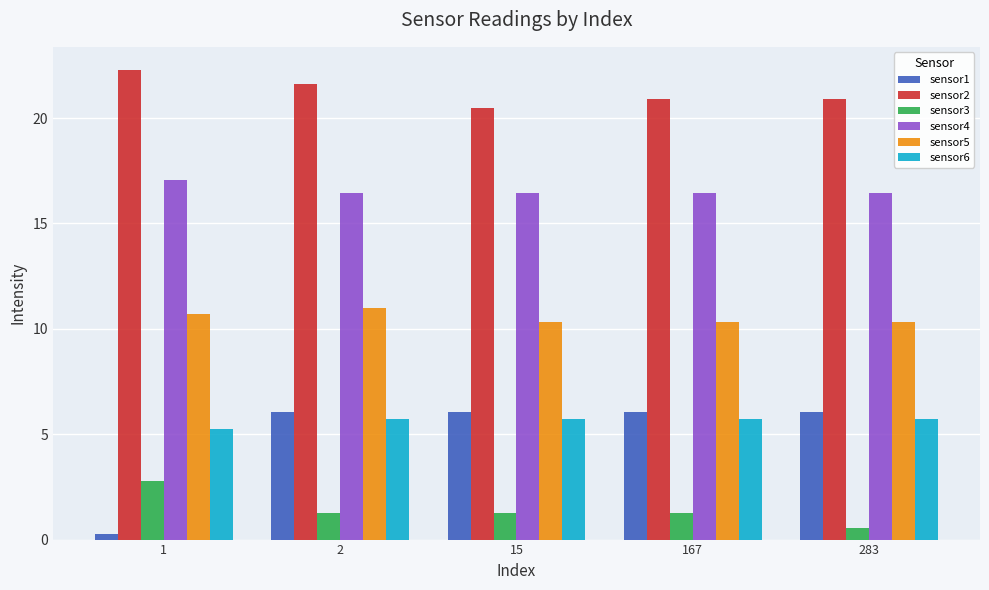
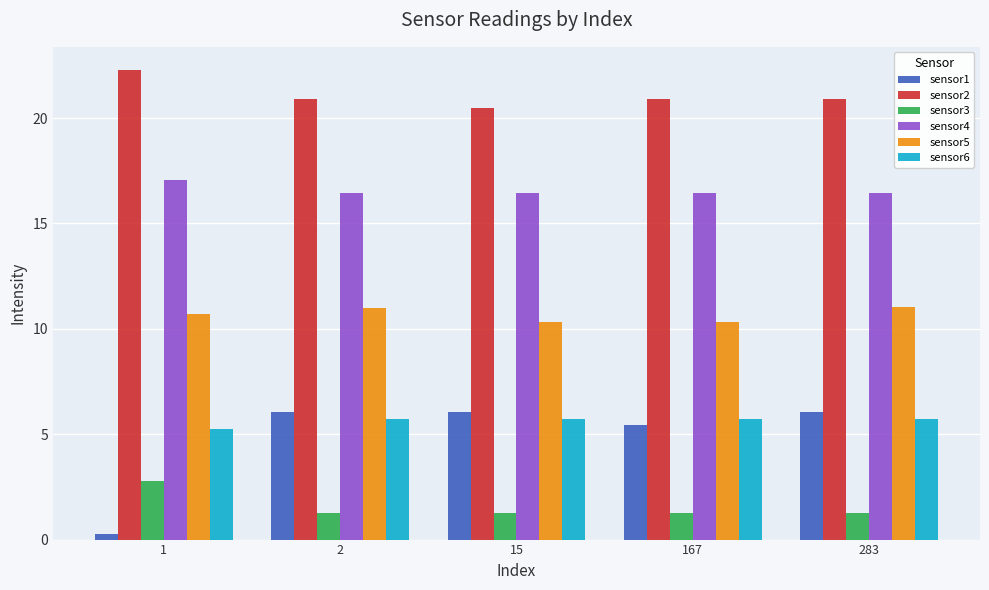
sensor2, 2: 21.6 -> 20.9
sensor1, 167: 6.0 -> 5.5
sensor3, 283: 0.5 -> 1.3
sensor5, 283: 10.3 -> 11.1
